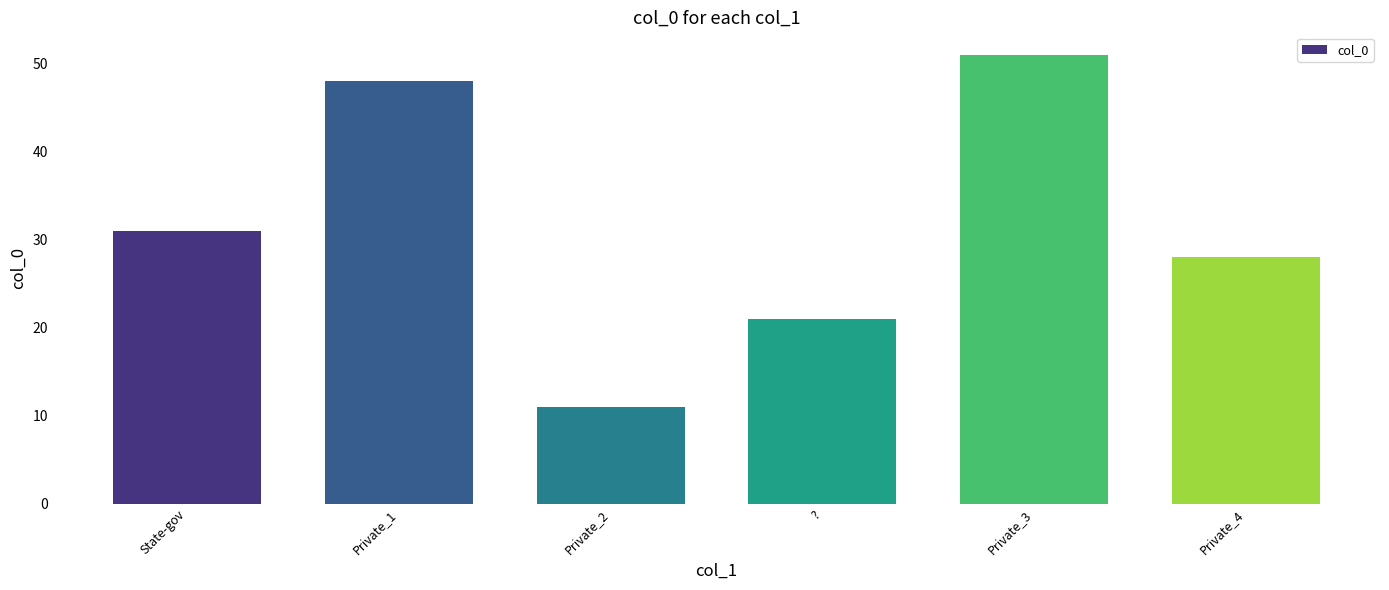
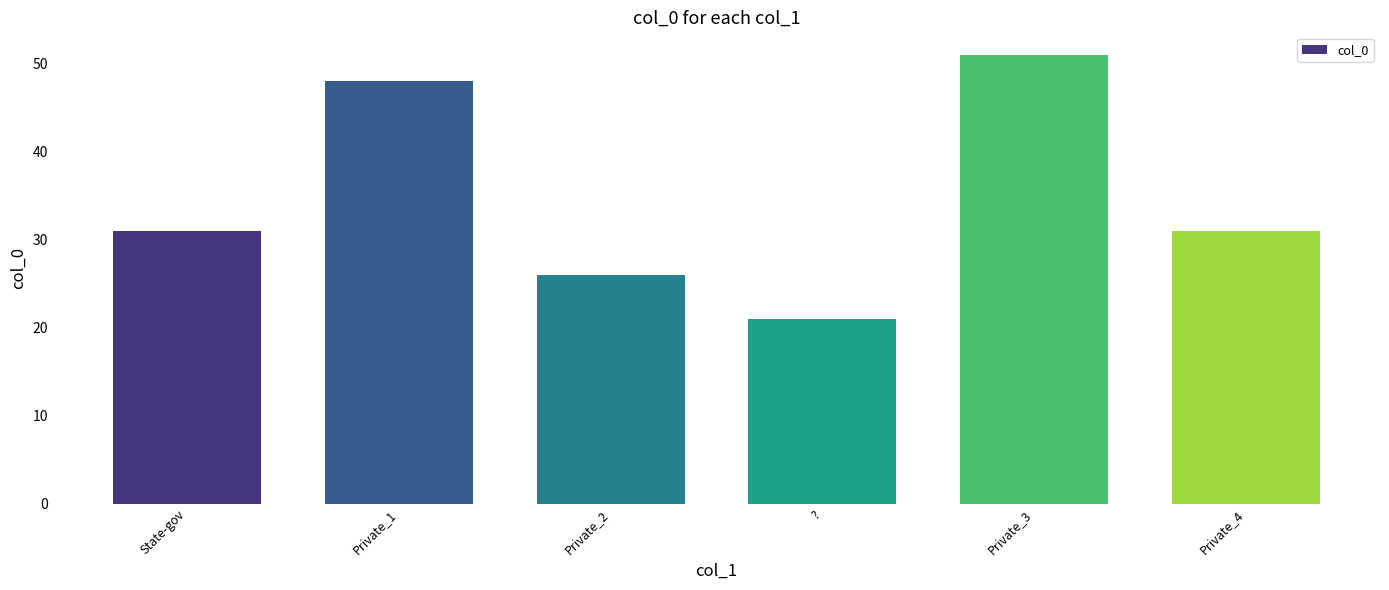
Private_2: 11 -> 26
Private_4: 28 -> 31
